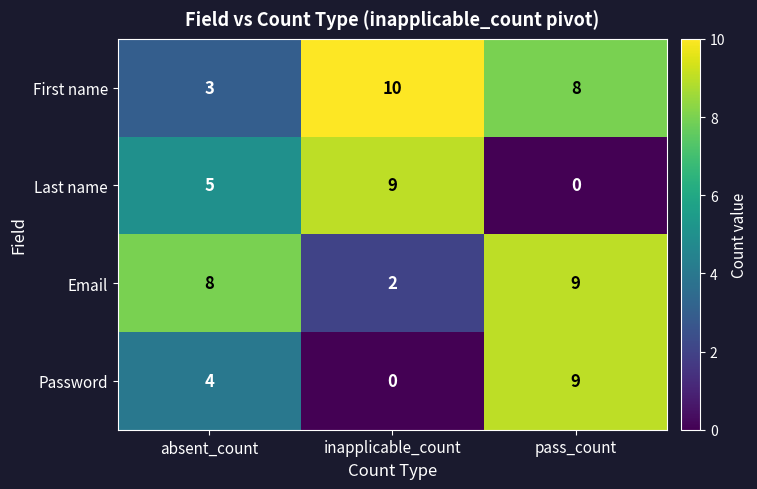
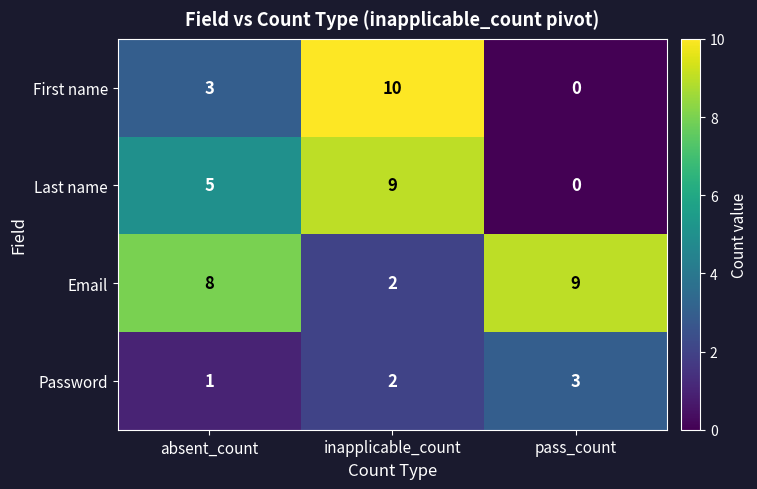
First name, pass_count: 8 -> 0
Password, absent_count: 4 -> 1
Password, inapplicable_count: 0 -> 2
Password, pass_count: 9 -> 3
